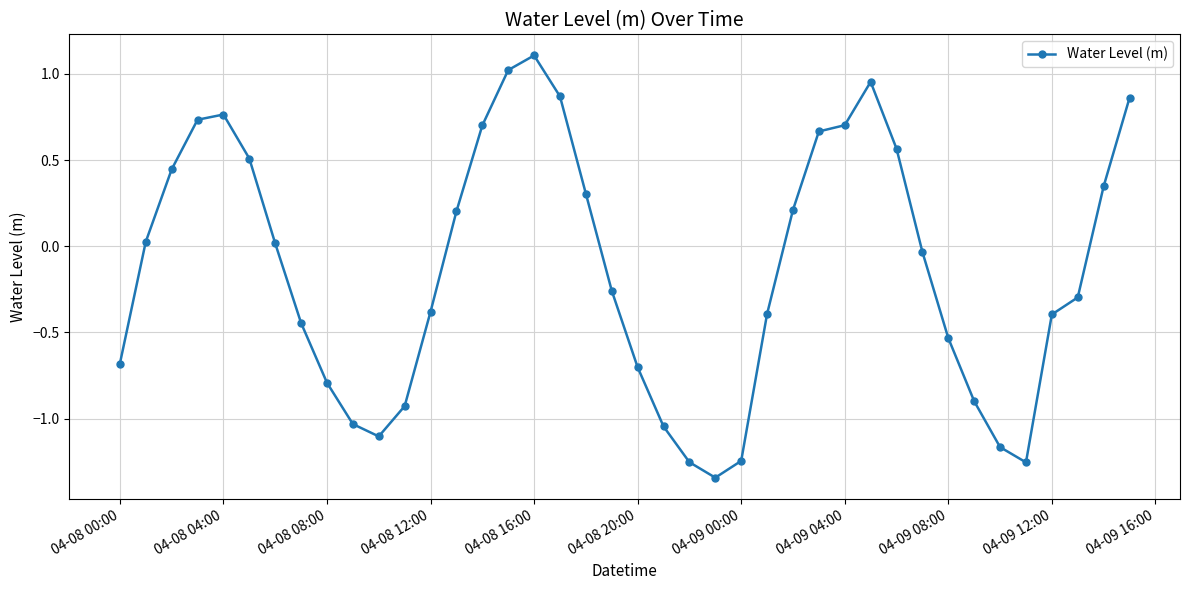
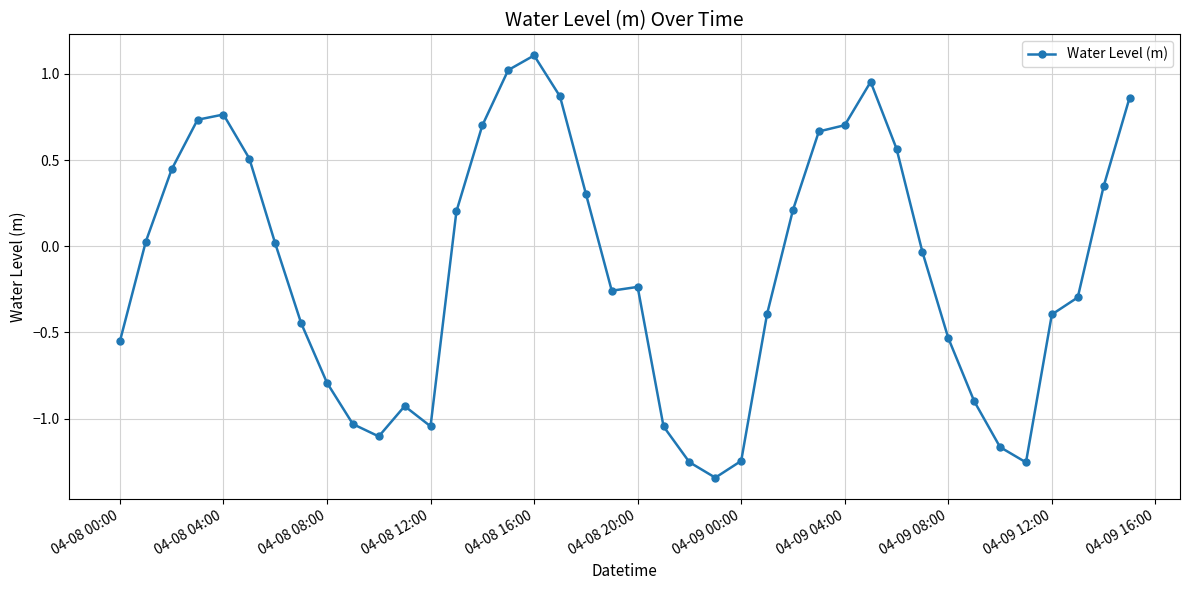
04-08 00:00: -0.68 -> -0.55
04-08 12:00: -0.38 -> -1.04
04-08 20:00: -0.70 -> -0.24
